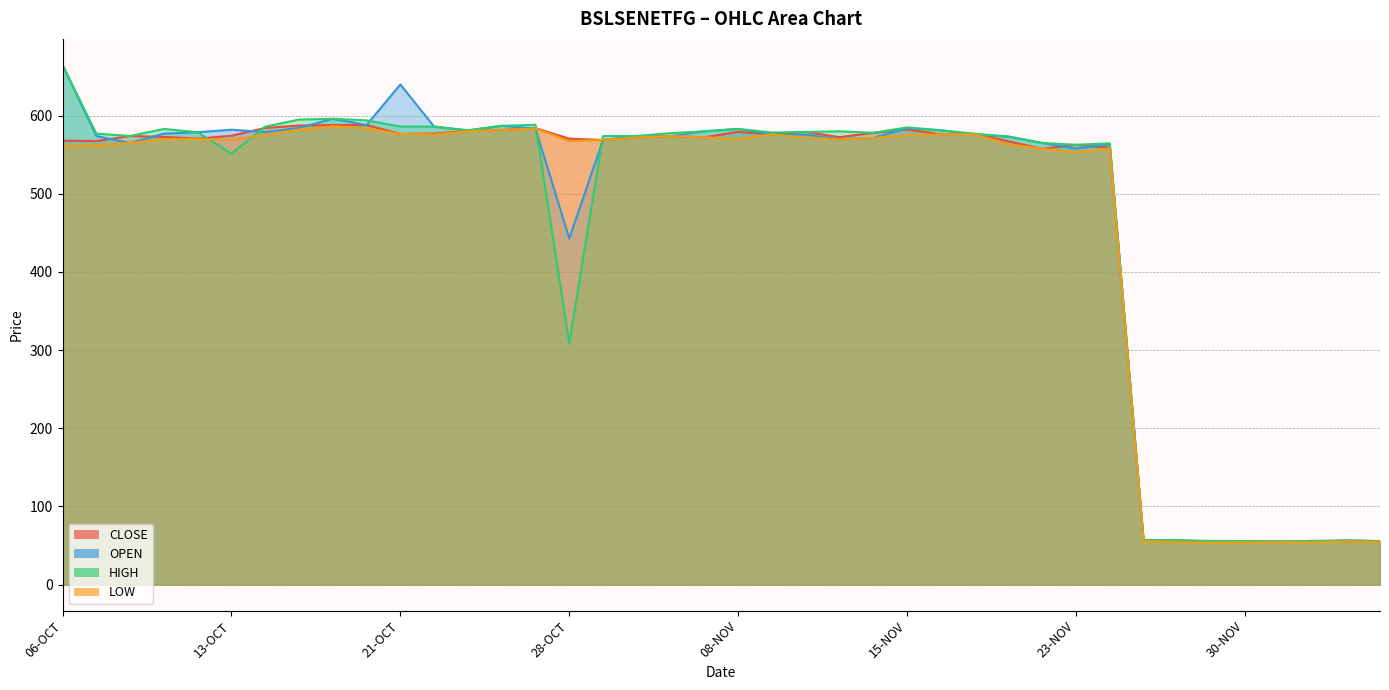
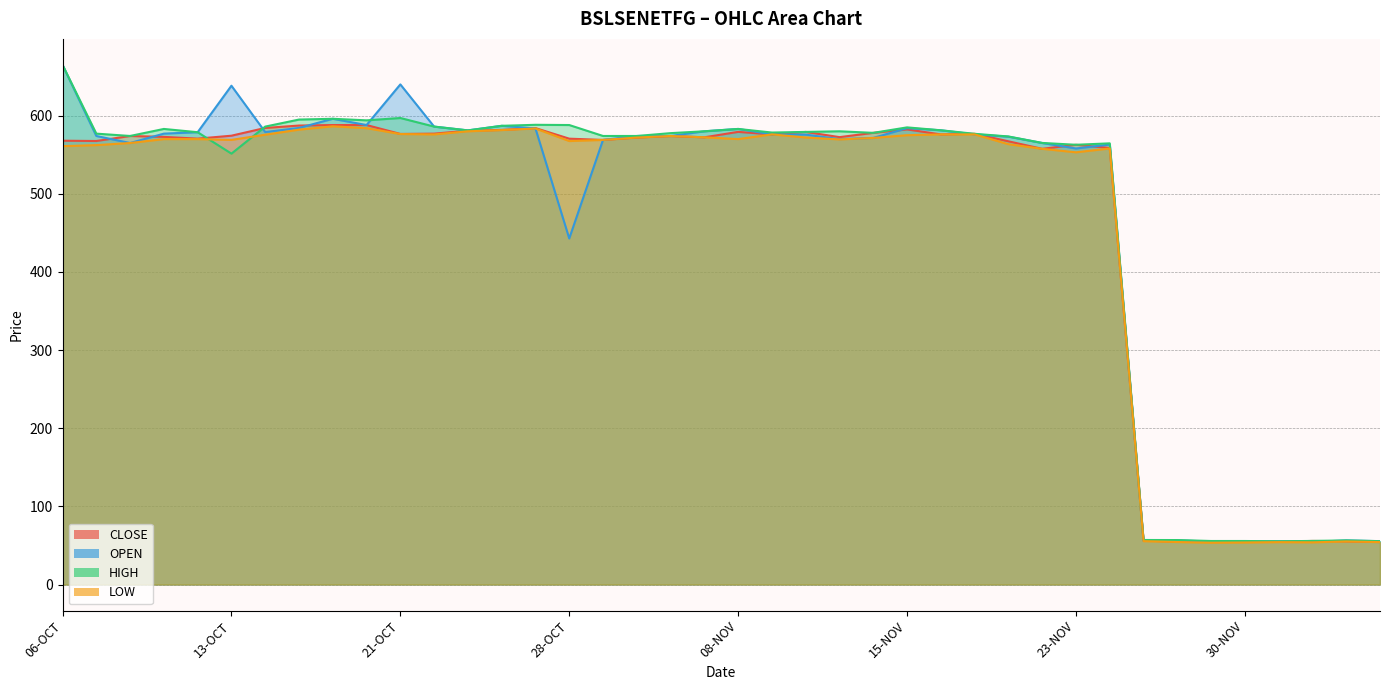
OPEN, 13-OCT: 580 -> 640
HIGH, 21-OCT: 590 -> 600
HIGH, 28-OCT: 310 -> 590
